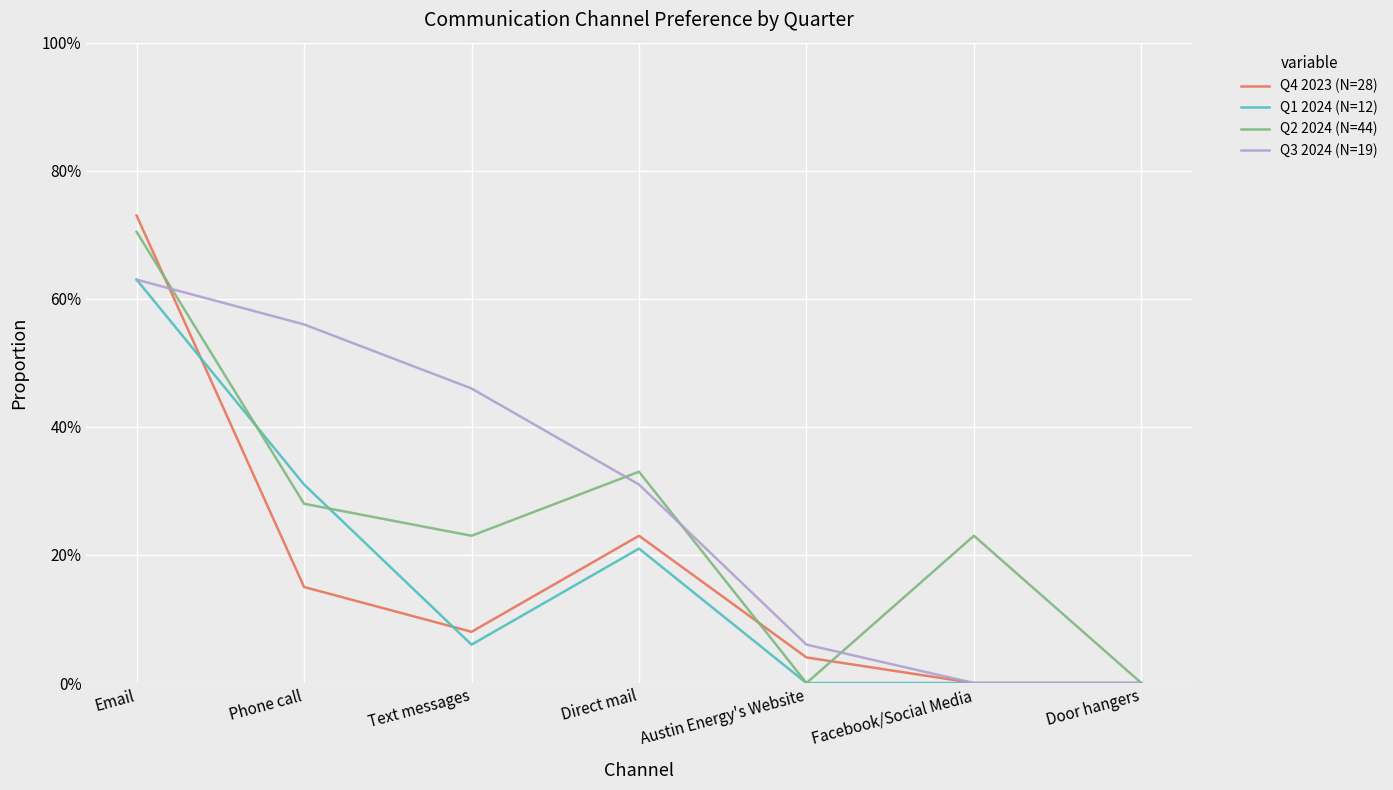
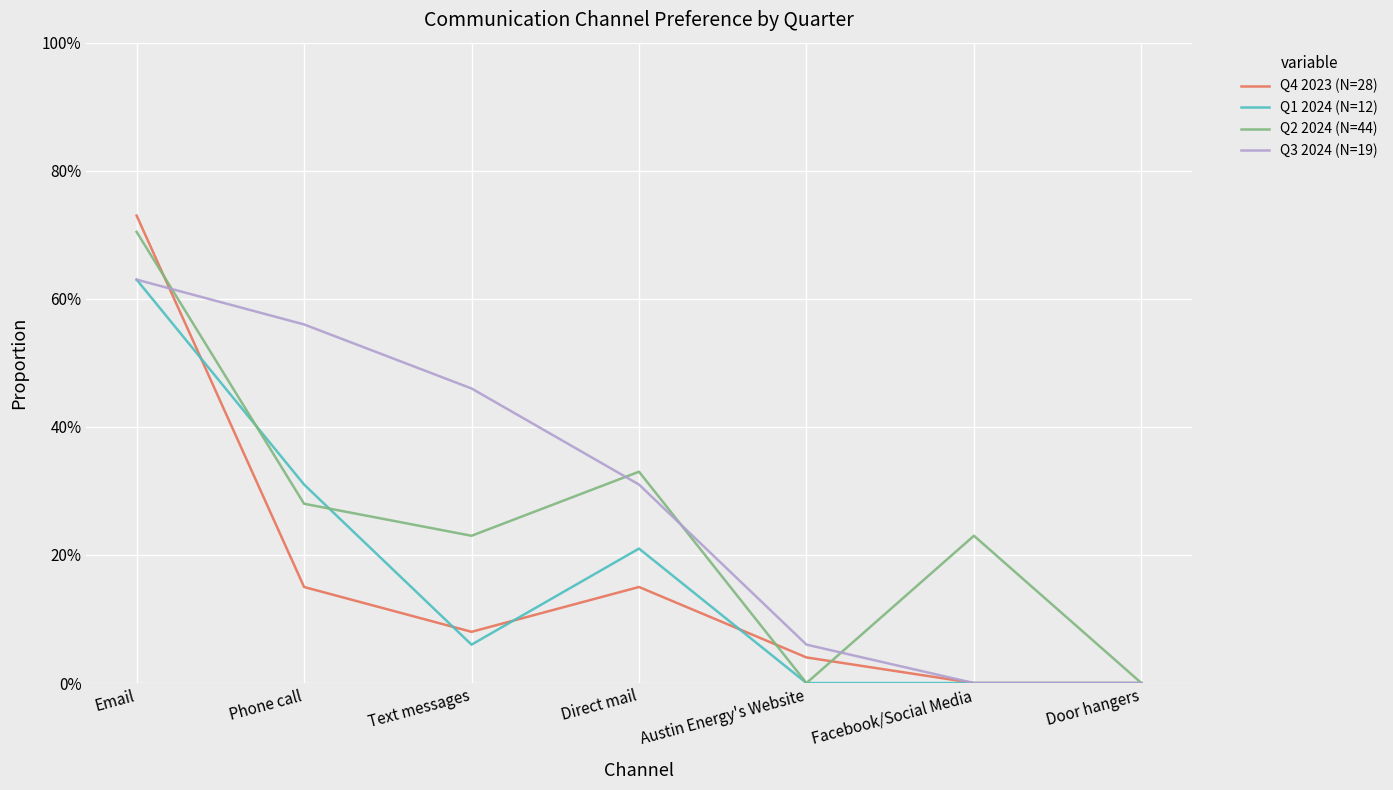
Q4 2023 (N=28), Direct mail: 23% -> 15%
